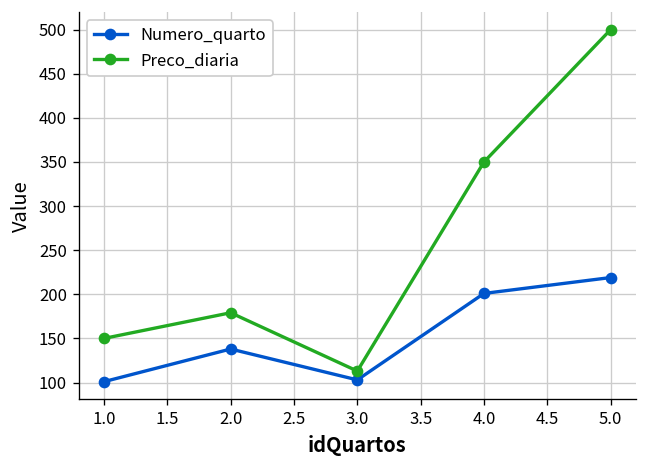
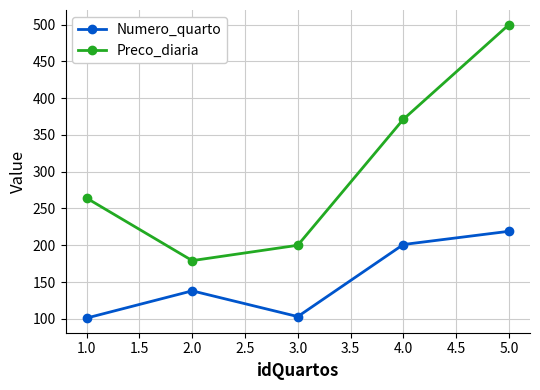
Preco_diaria, 1.0: 150 -> 260
Preco_diaria, 3.0: 110 -> 200
Preco_diaria, 4.0: 350 -> 370
